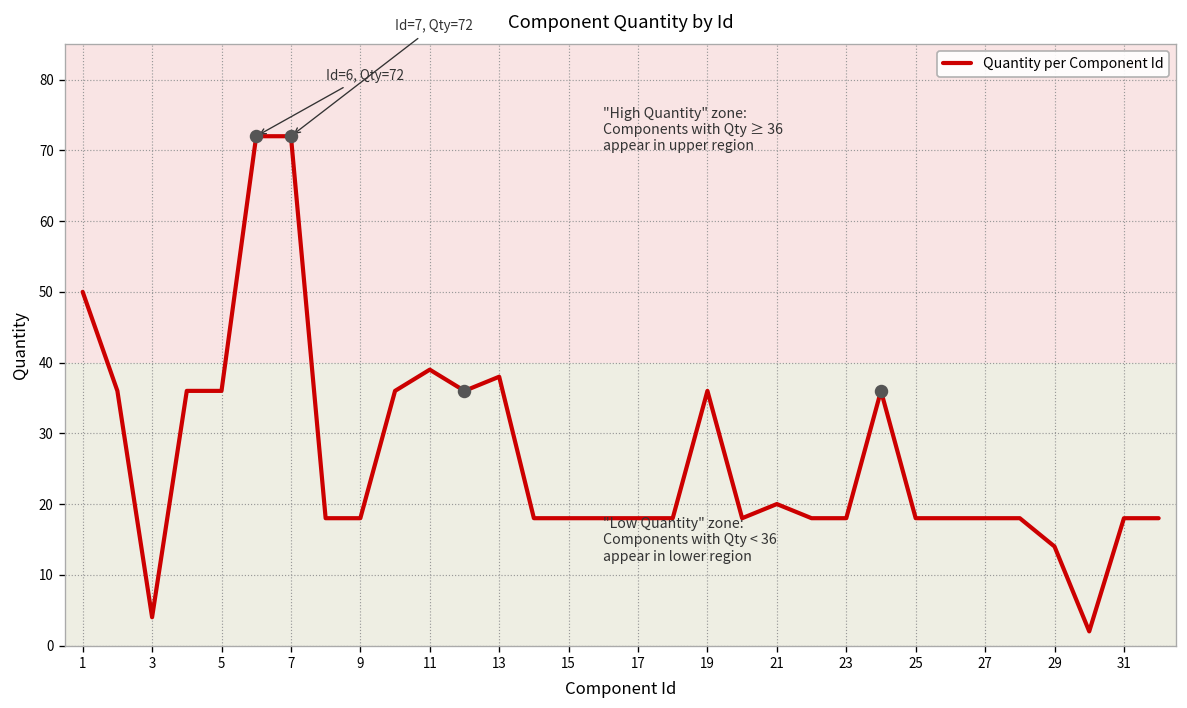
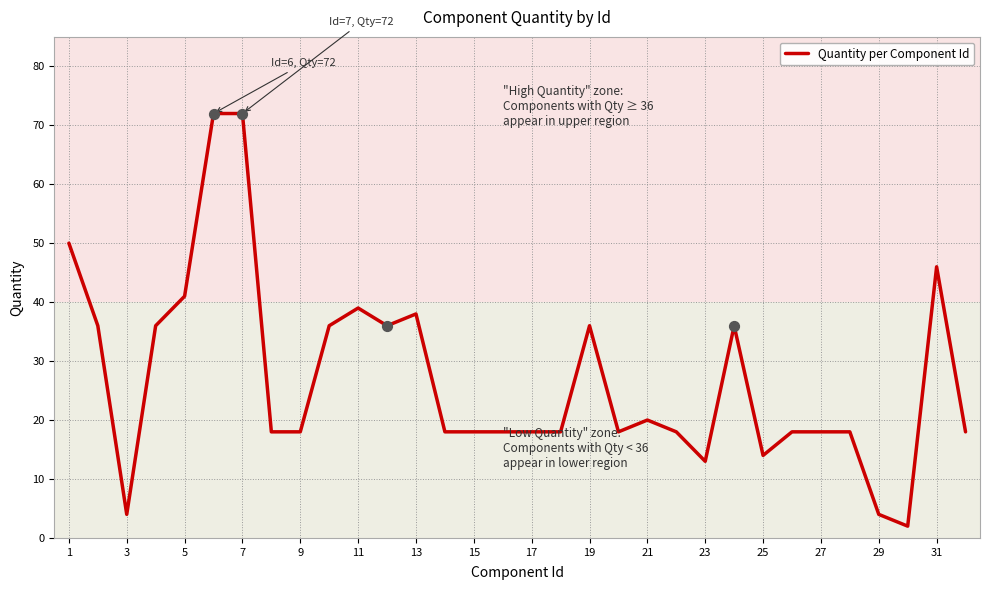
Quantity per Component Id, 5: 36 -> 41
Quantity per Component Id, 23: 18 -> 13
Quantity per Component Id, 25: 18 -> 14
Quantity per Component Id, 29: 14 -> 4
Quantity per Component Id, 31: 18 -> 46
